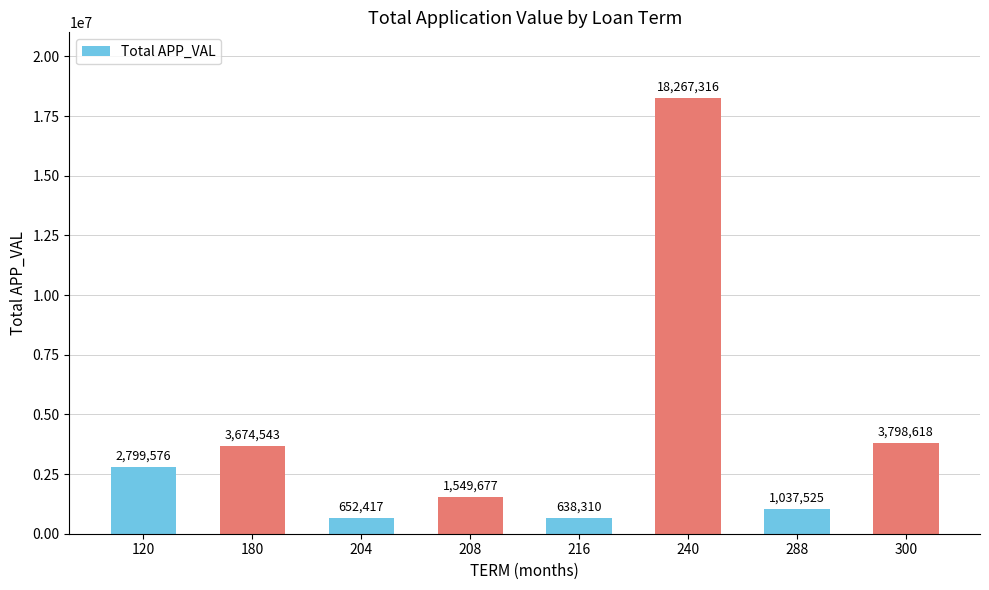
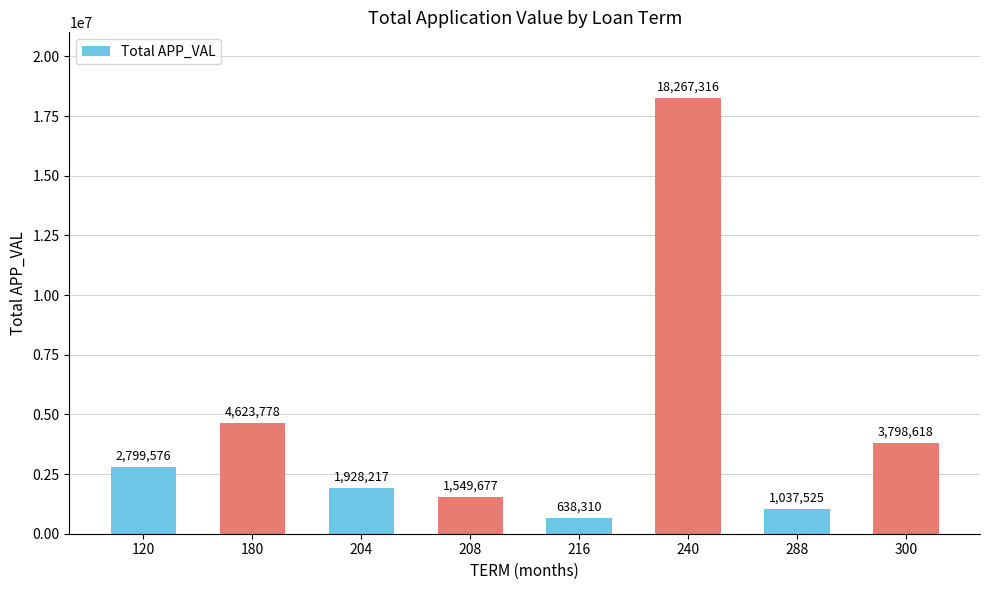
180: 3,674,543 -> 4,623,778
204: 652,417 -> 1,928,217
